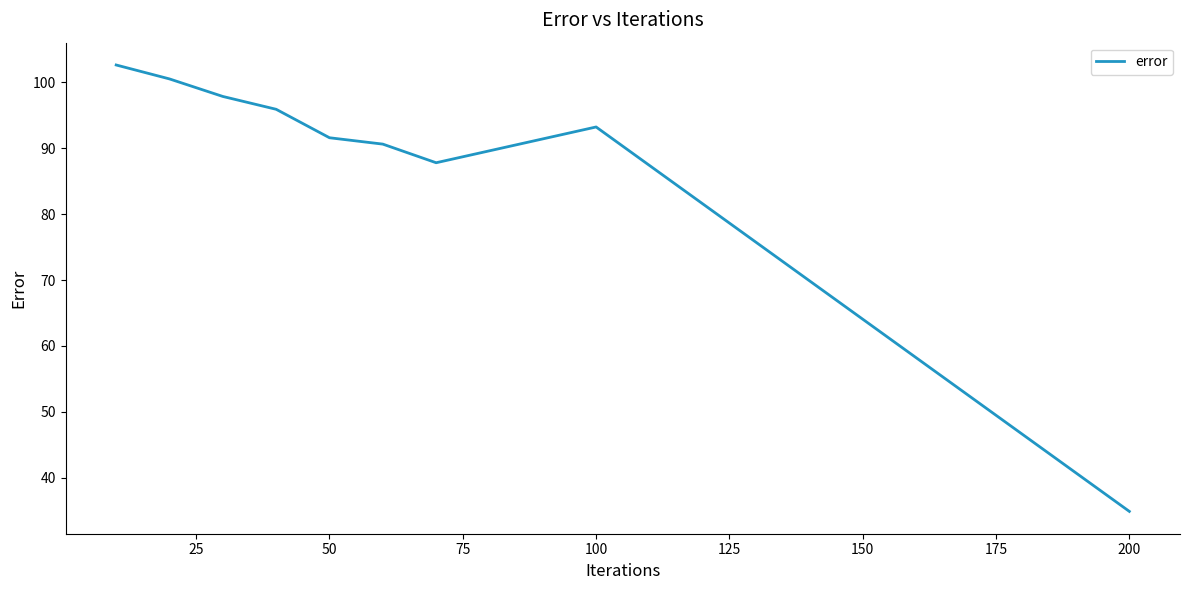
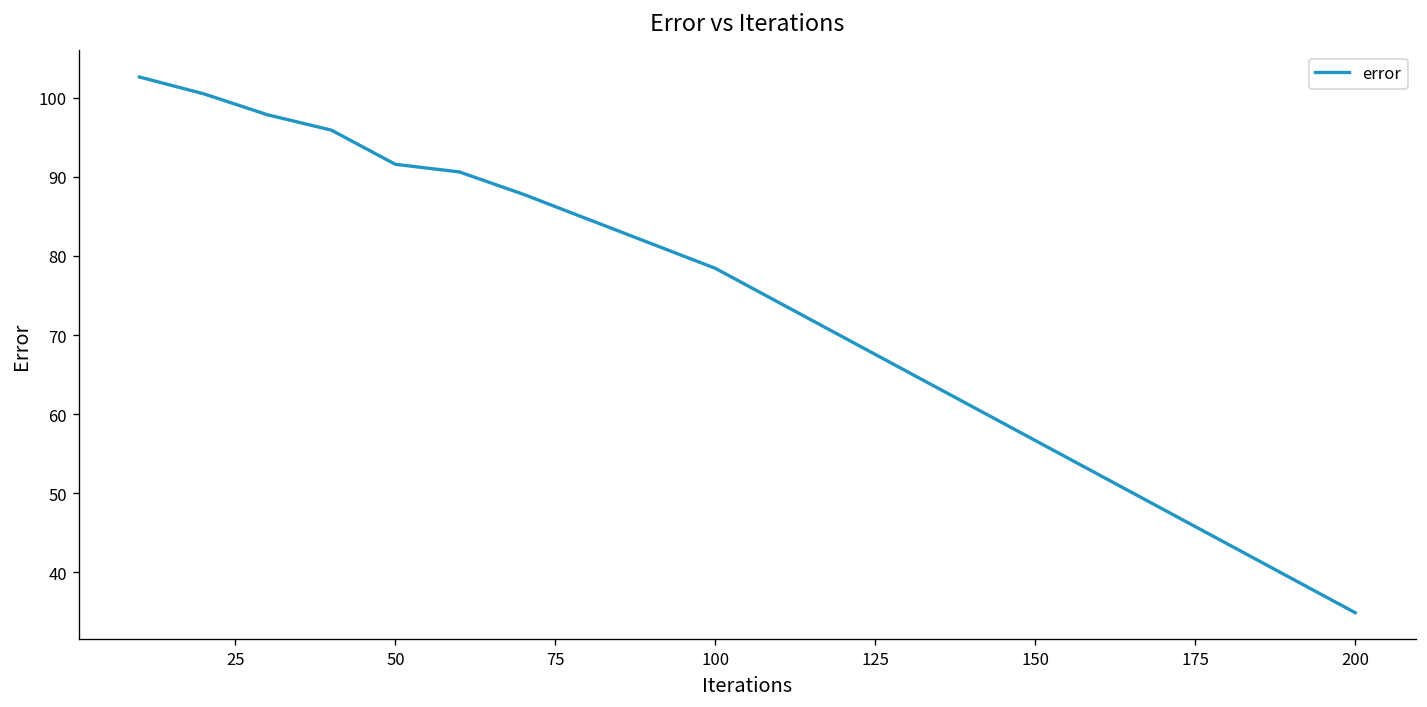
100: 93 -> 78
